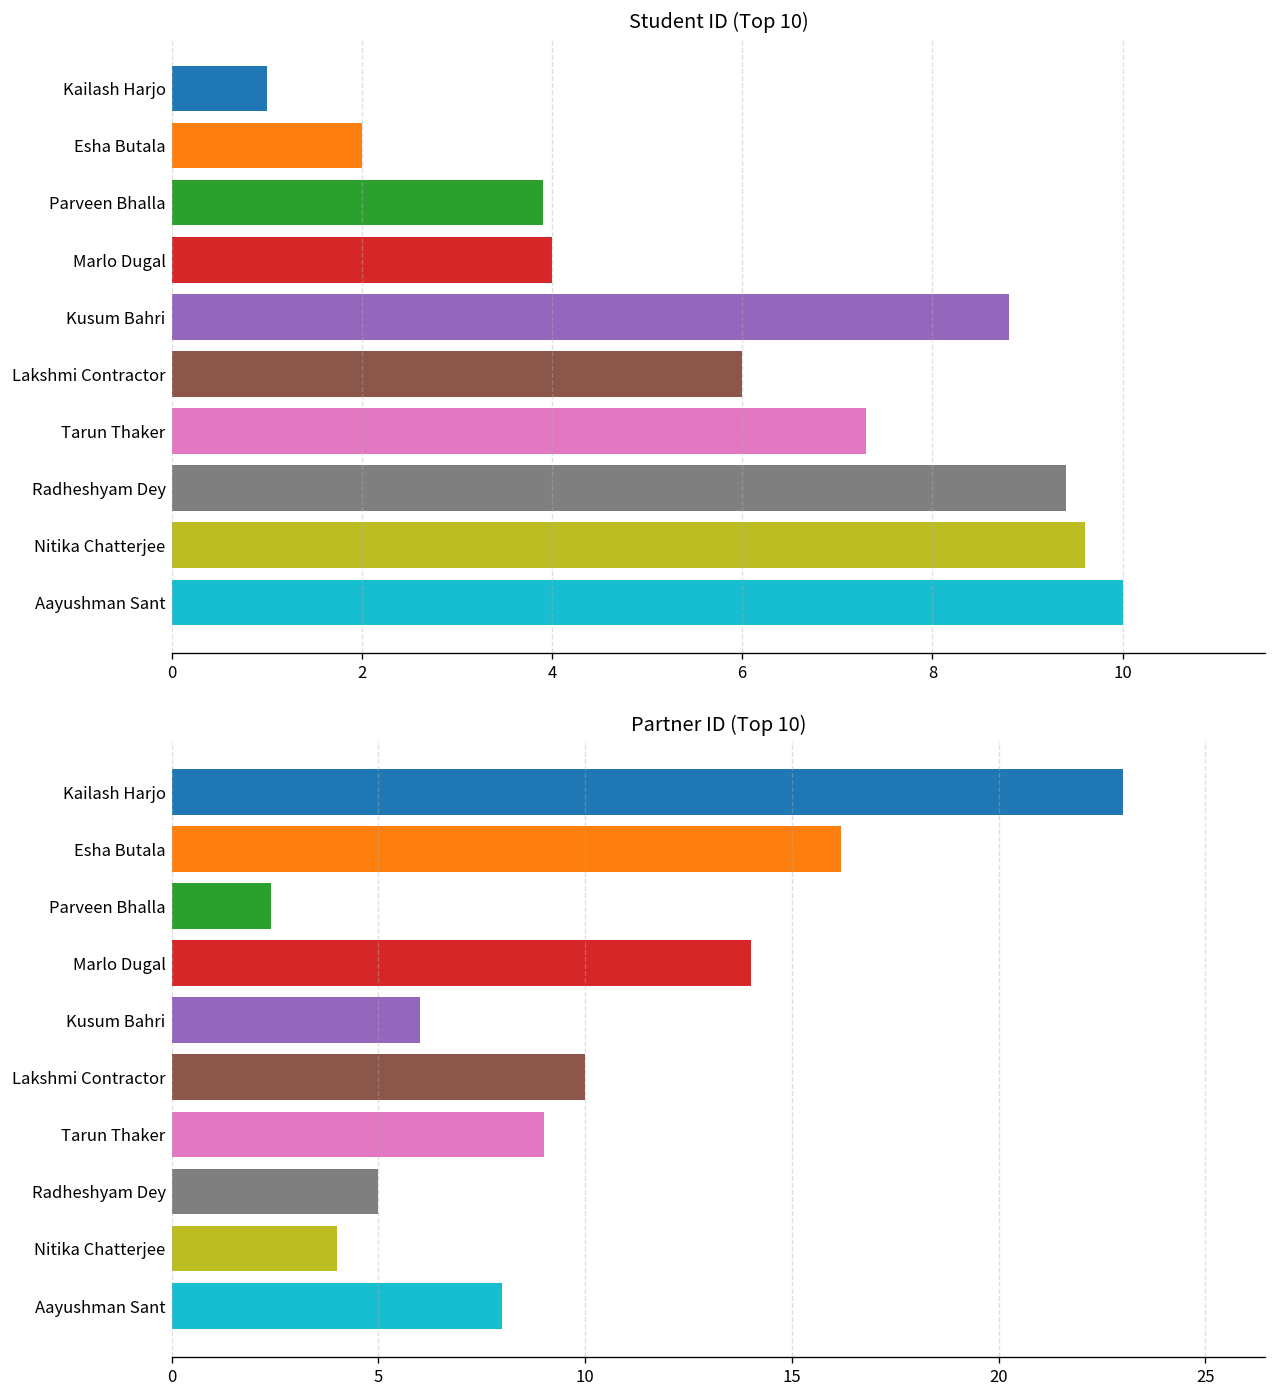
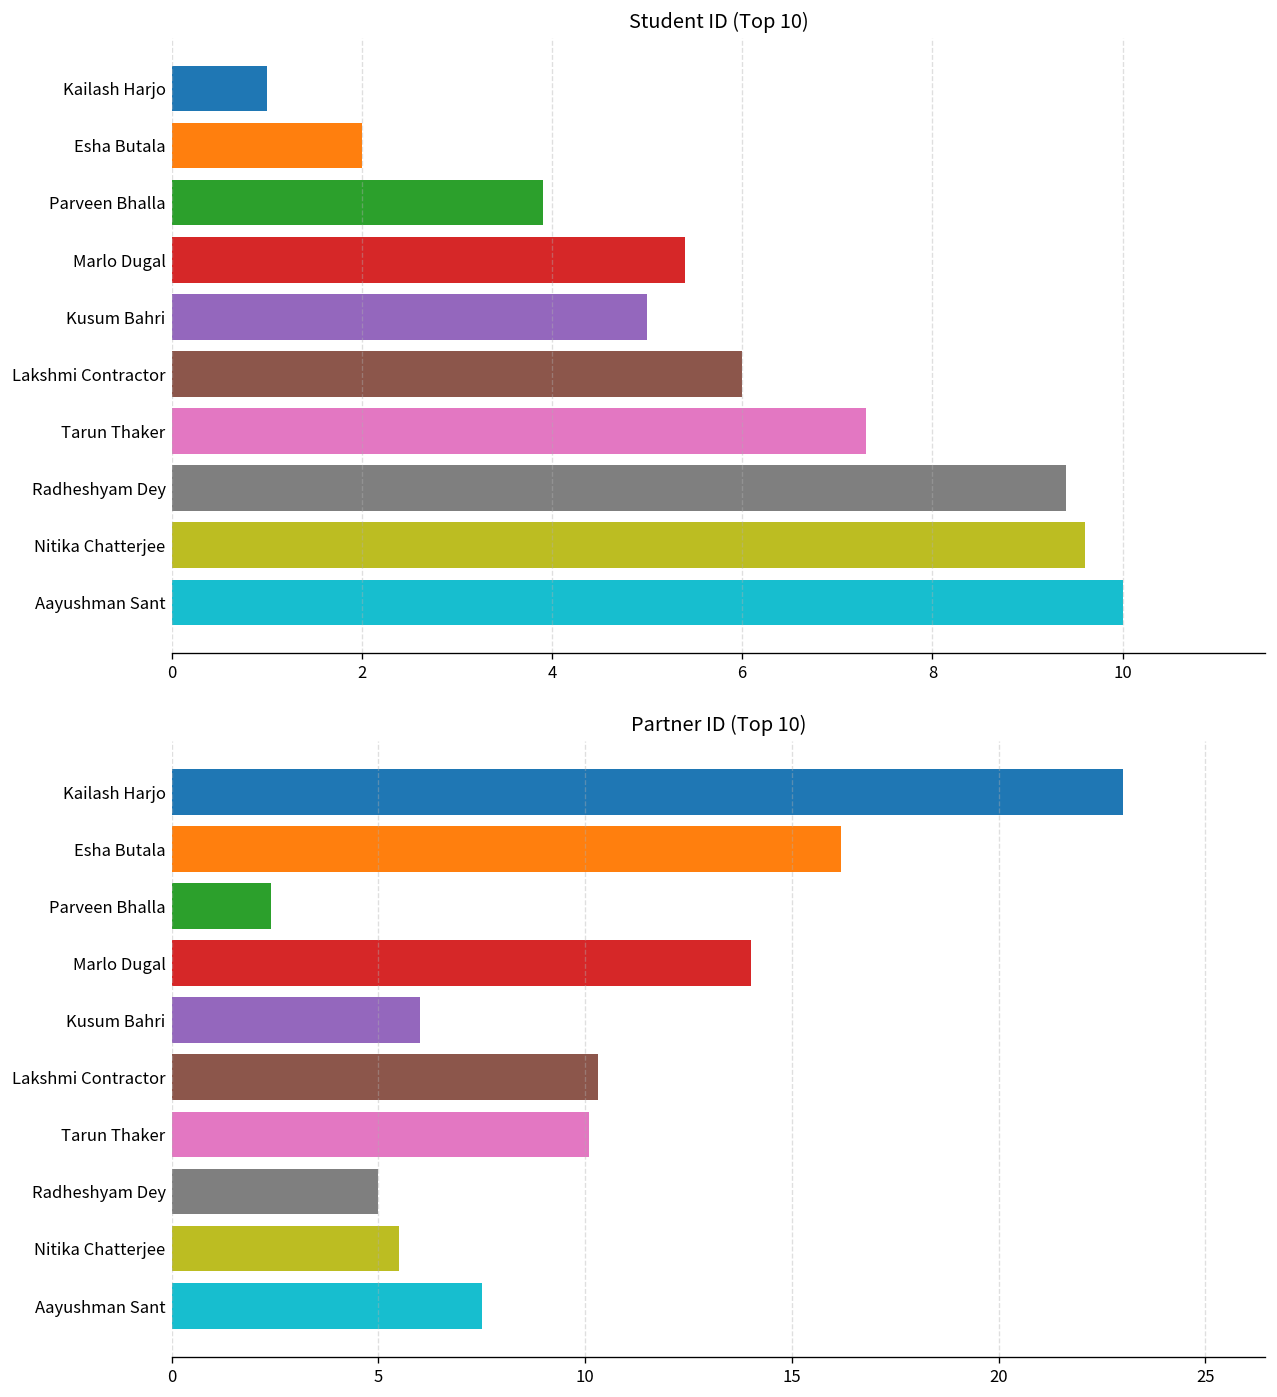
Student ID (Top 10), Marlo Dugal: 4.0 -> 5.4
Student ID (Top 10), Kusum Bahri: 8.8 -> 5.0
Partner ID (Top 10), Lakshmi Contractor: 10.0 -> 10.3
Partner ID (Top 10), Tarun Thaker: 9.0 -> 10.1
Partner ID (Top 10), Nitika Chatterjee: 4.0 -> 5.5
Partner ID (Top 10), Aayushman Sant: 8.0 -> 7.5
